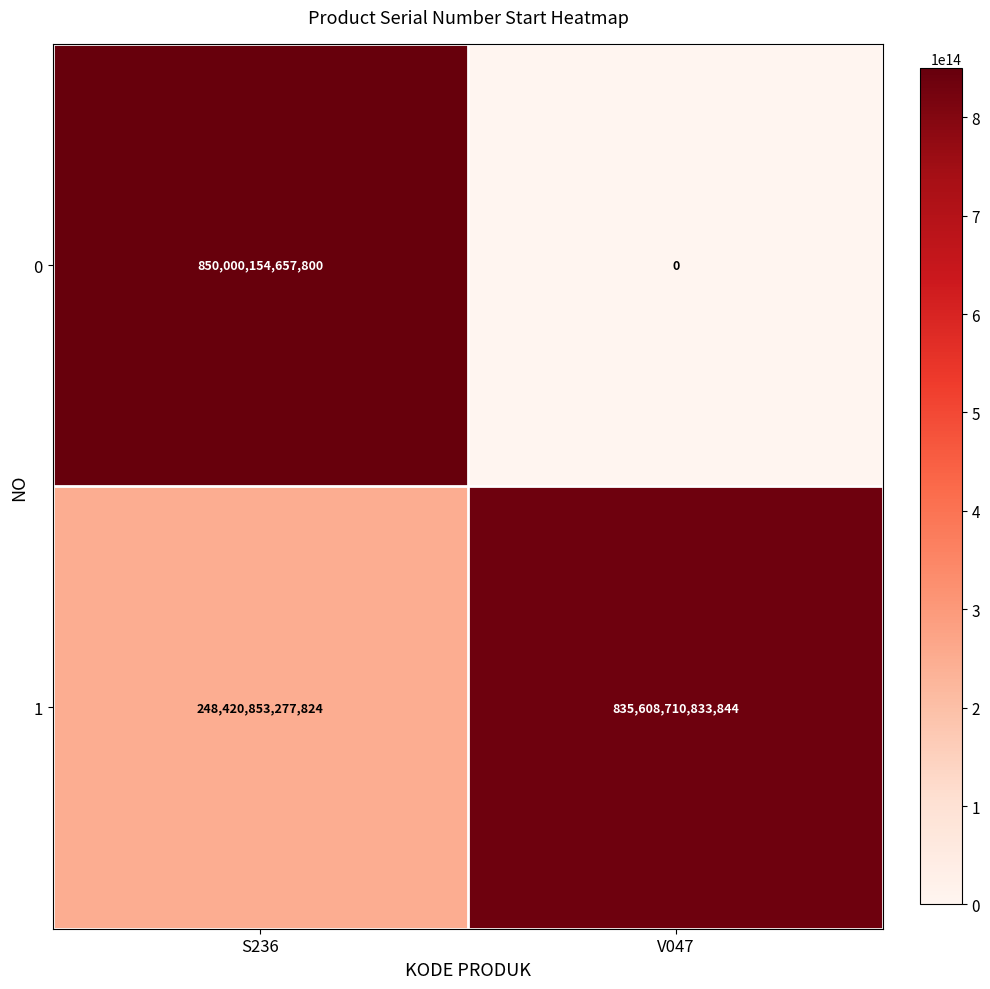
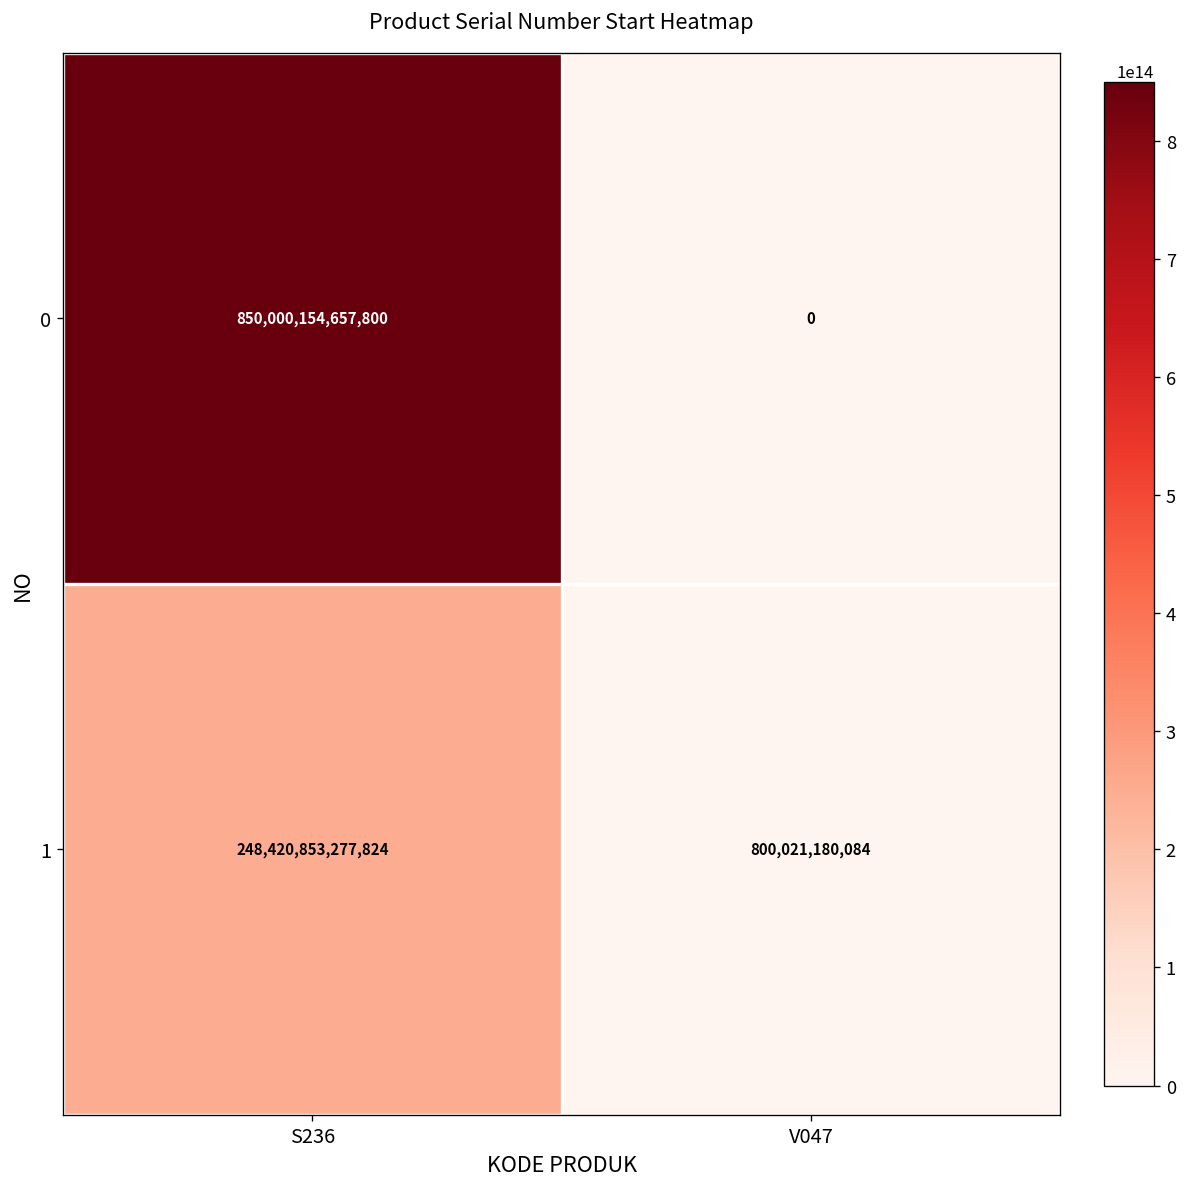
1, V047: 835,608,710,833,844 -> 800,021,180,084
